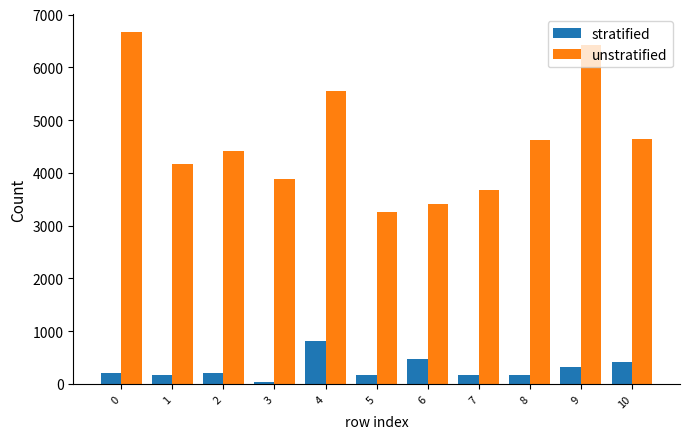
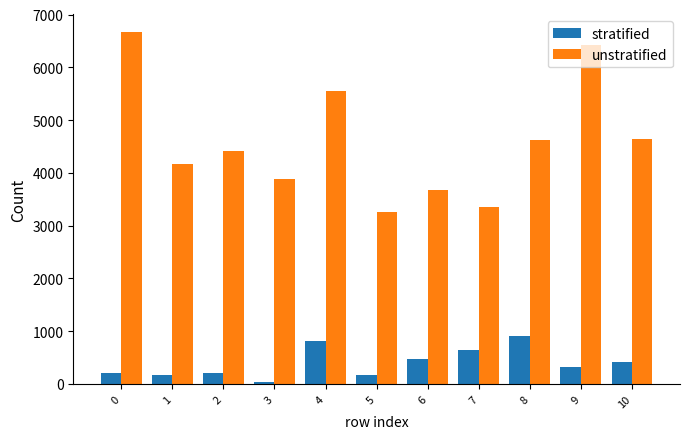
unstratified, 6: 3400 -> 3700
stratified, 7: 200 -> 600
unstratified, 7: 3700 -> 3400
stratified, 8: 200 -> 900
